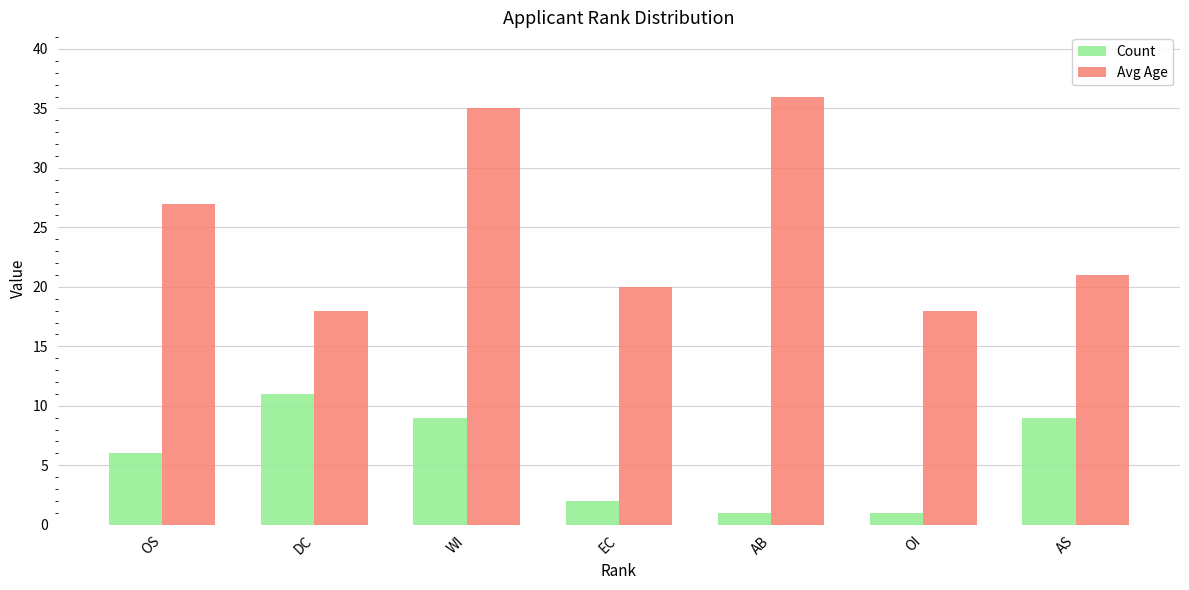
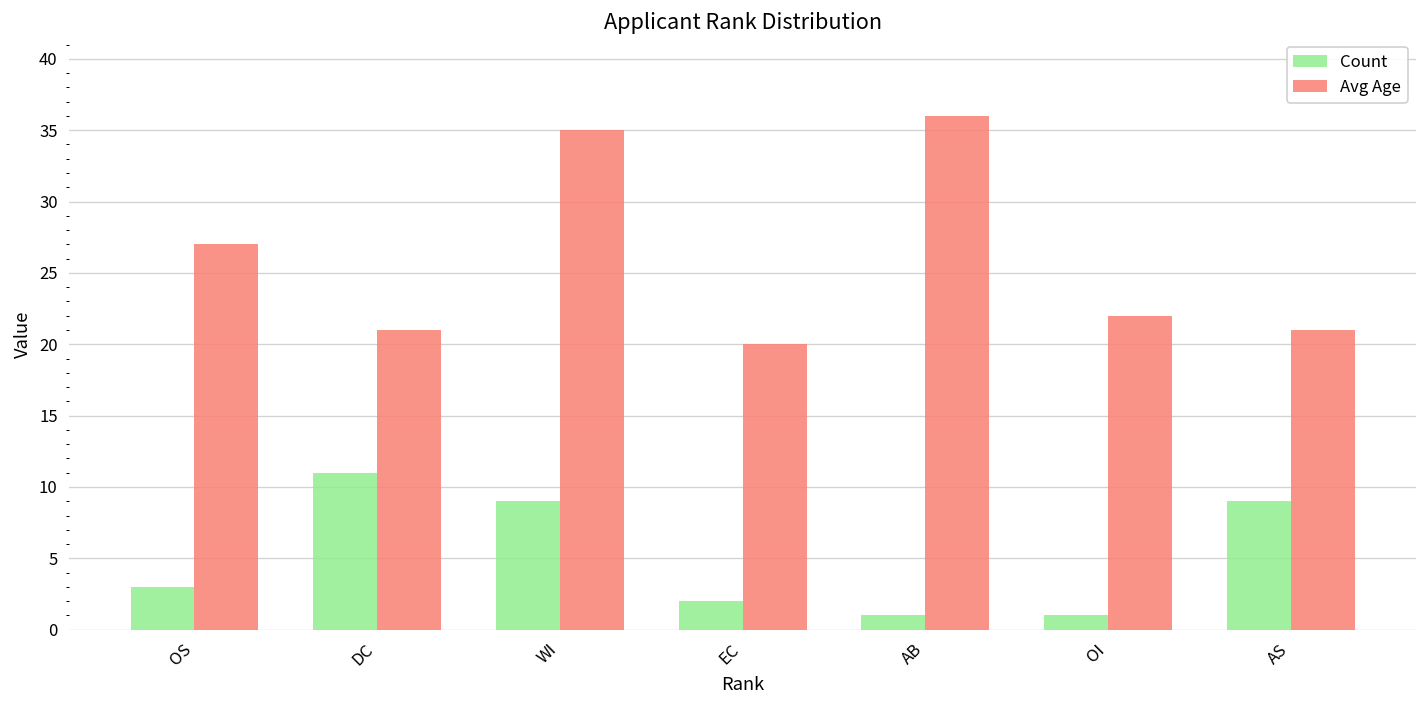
Count, OS: 6 -> 3
Avg Age, DC: 18 -> 21
Avg Age, OI: 18 -> 22
